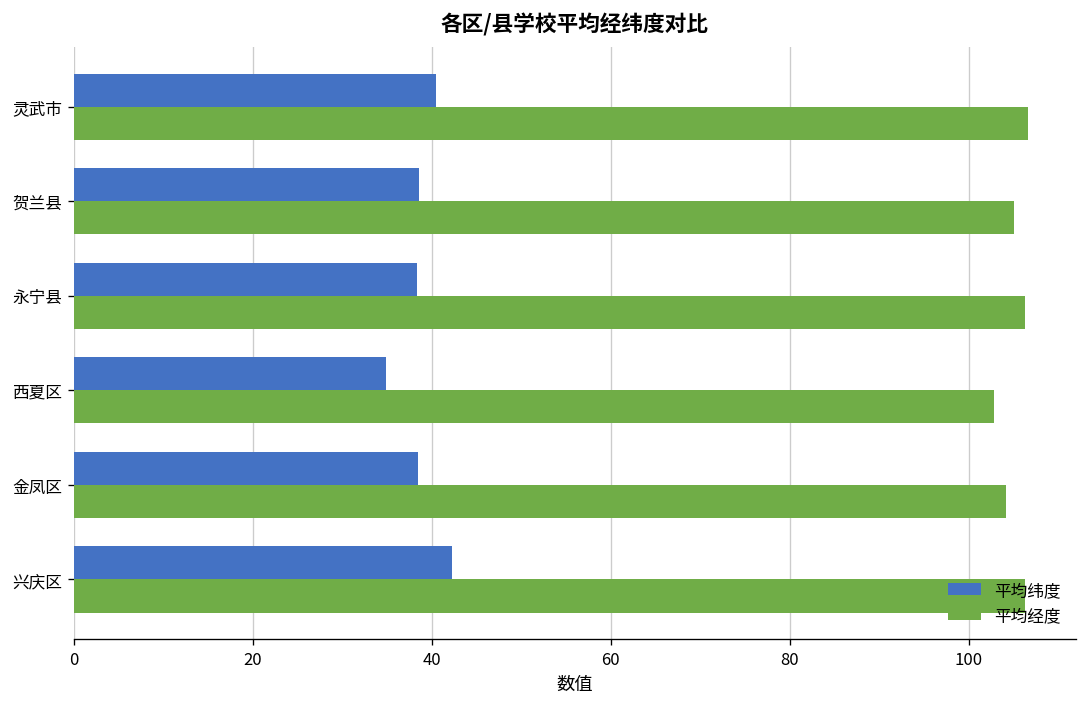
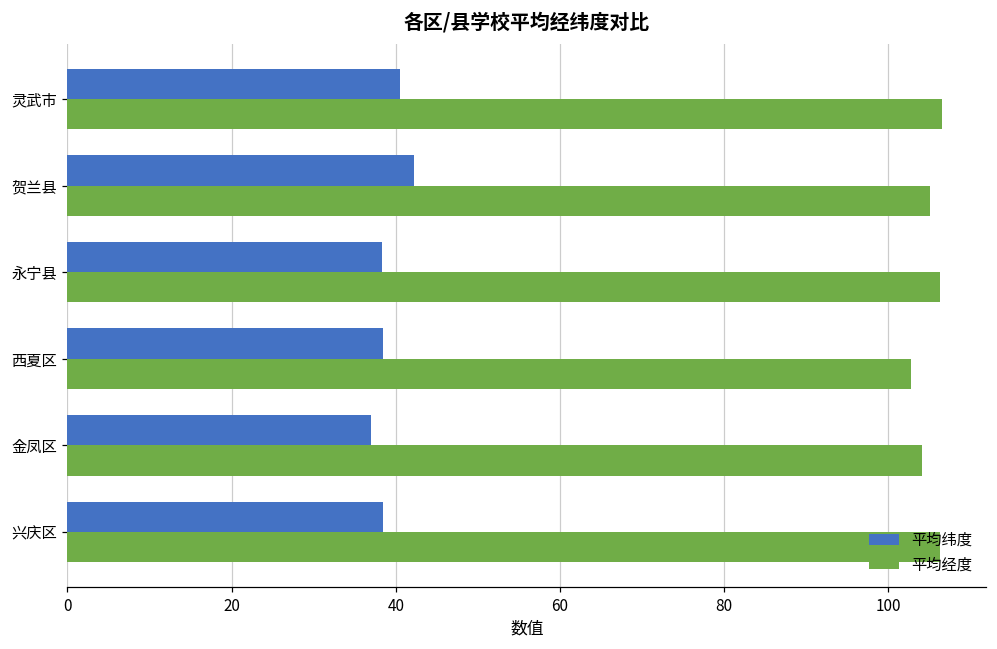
平均纬度, 贺兰县: 39 -> 42
平均纬度, 西夏区: 35 -> 39
平均纬度, 金凤区: 38 -> 37
平均纬度, 兴庆区: 42 -> 38
